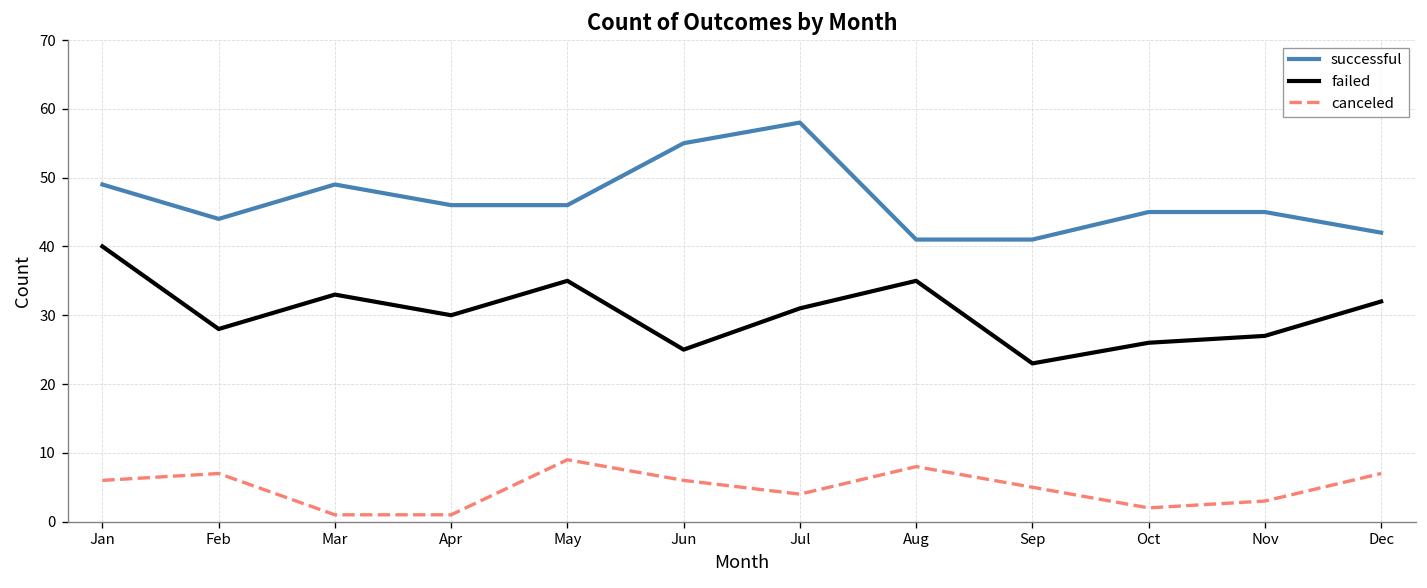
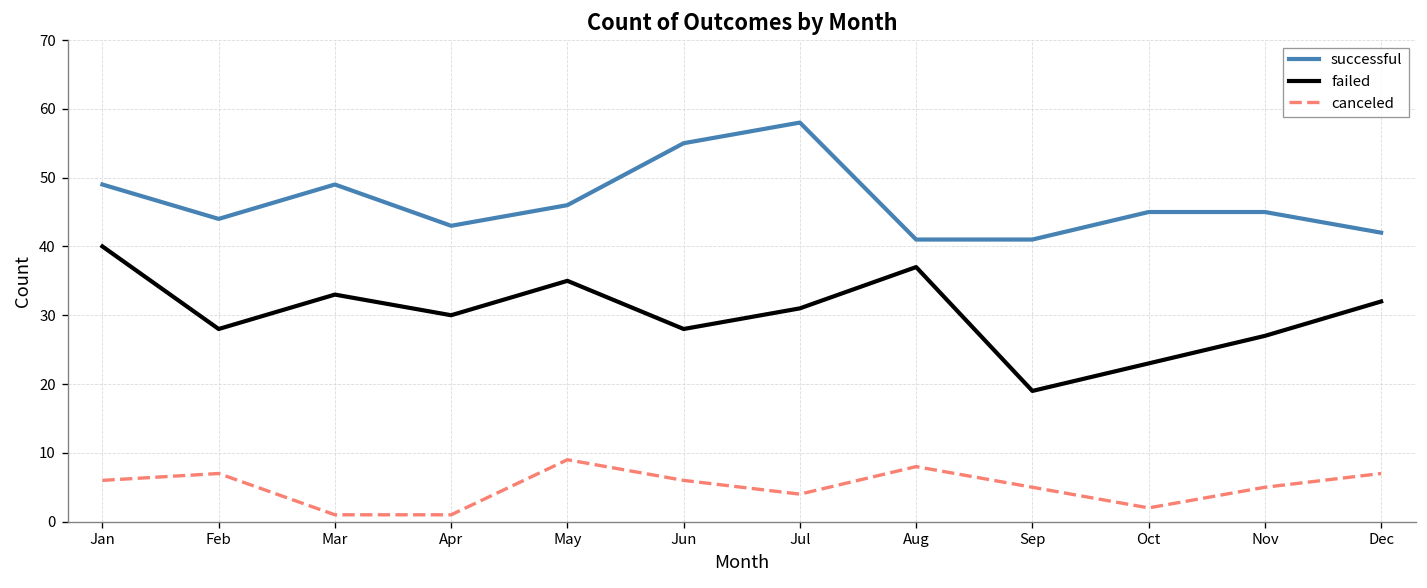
successful, Apr: 46 -> 43
failed, Jun: 25 -> 28
failed, Aug: 35 -> 37
failed, Sep: 23 -> 19
failed, Oct: 26 -> 23
canceled, Nov: 3 -> 5
